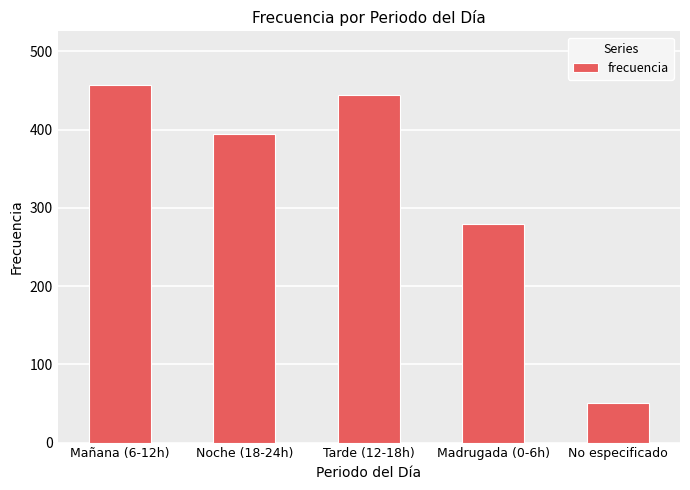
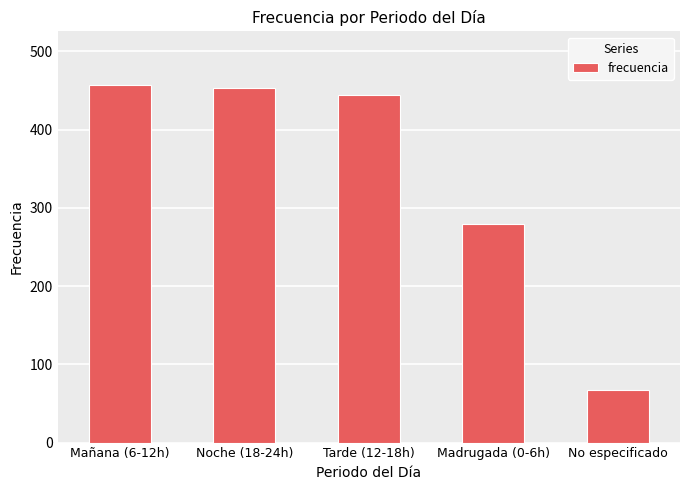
Noche (18-24h): 390 -> 450
No especificado: 50 -> 70
